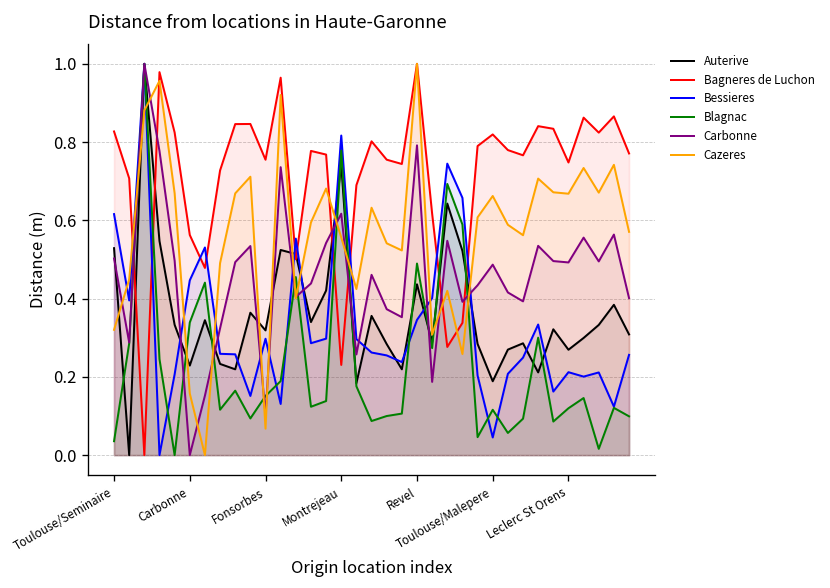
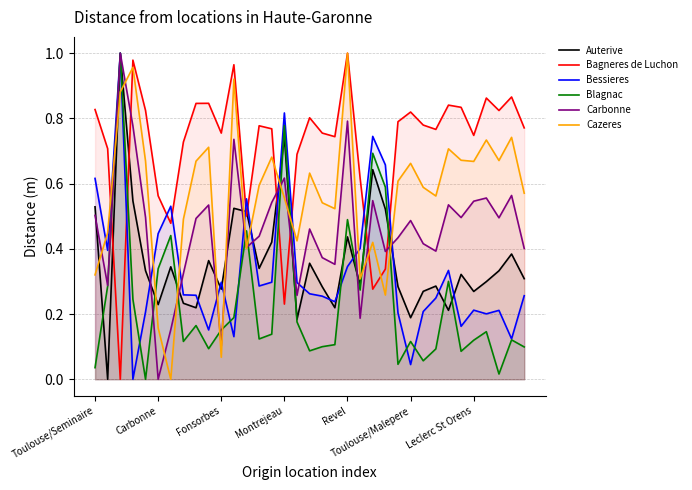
Auterive, Fonsorbes: 0.32 -> 0.28
Carbonne, Leclerc St Orens: 0.49 -> 0.55
